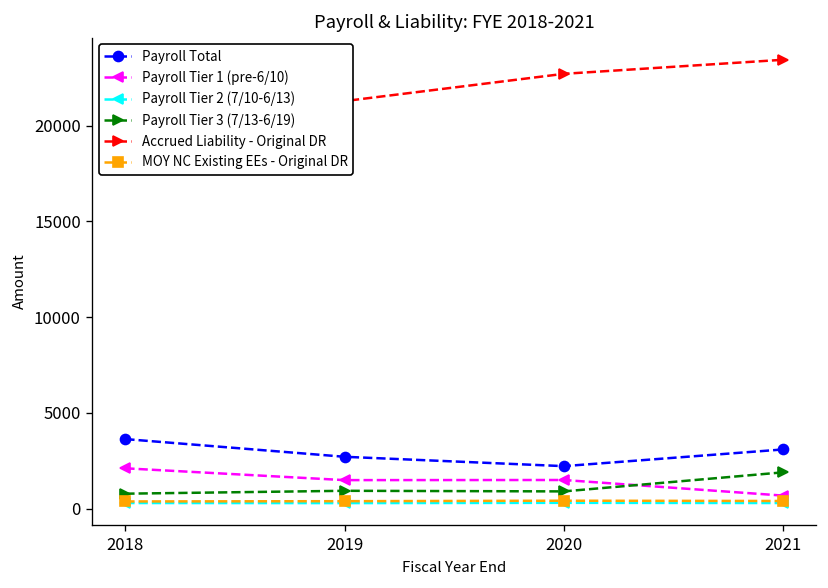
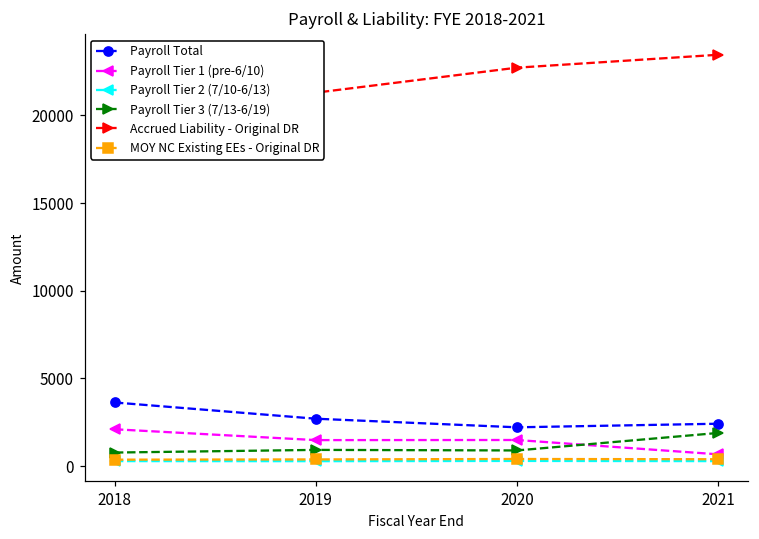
Payroll Total, 2021: 3100 -> 2400
